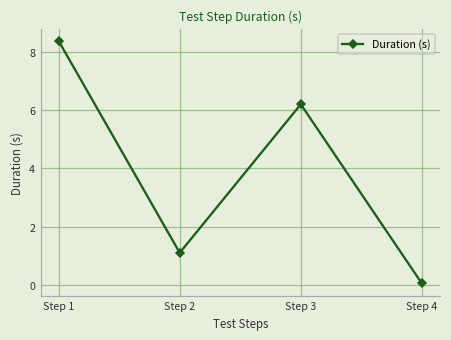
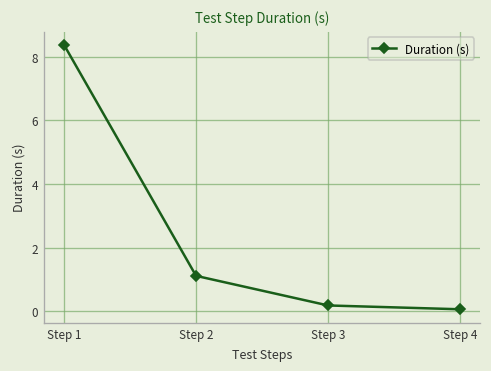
Step 3: 6.2 -> 0.2
